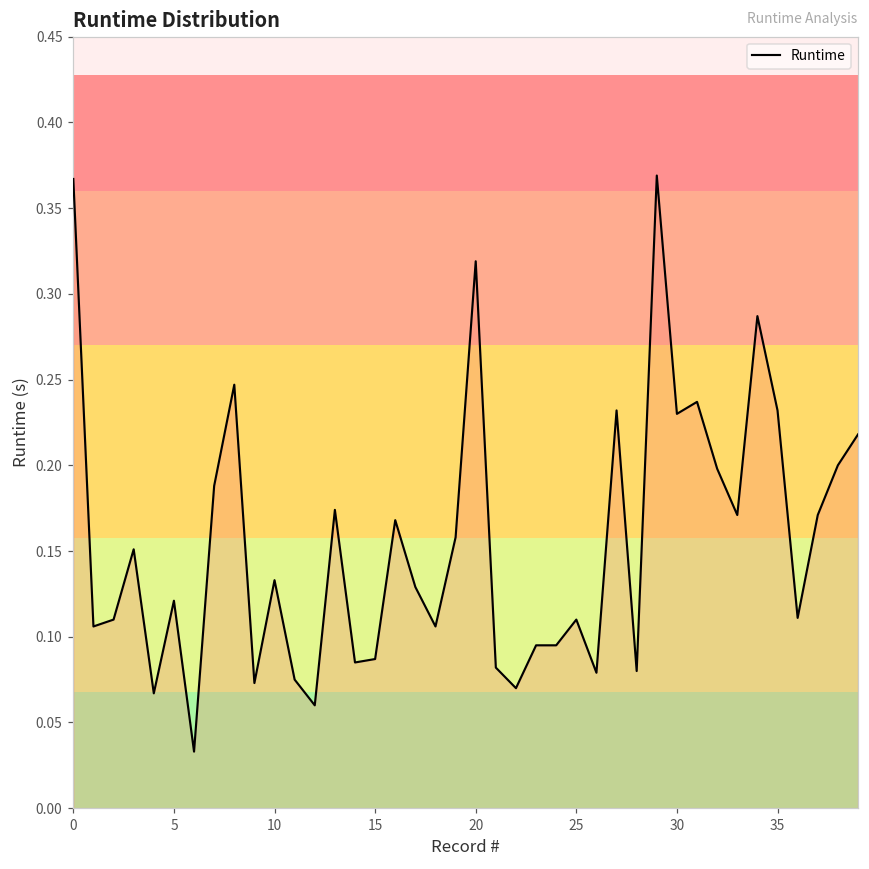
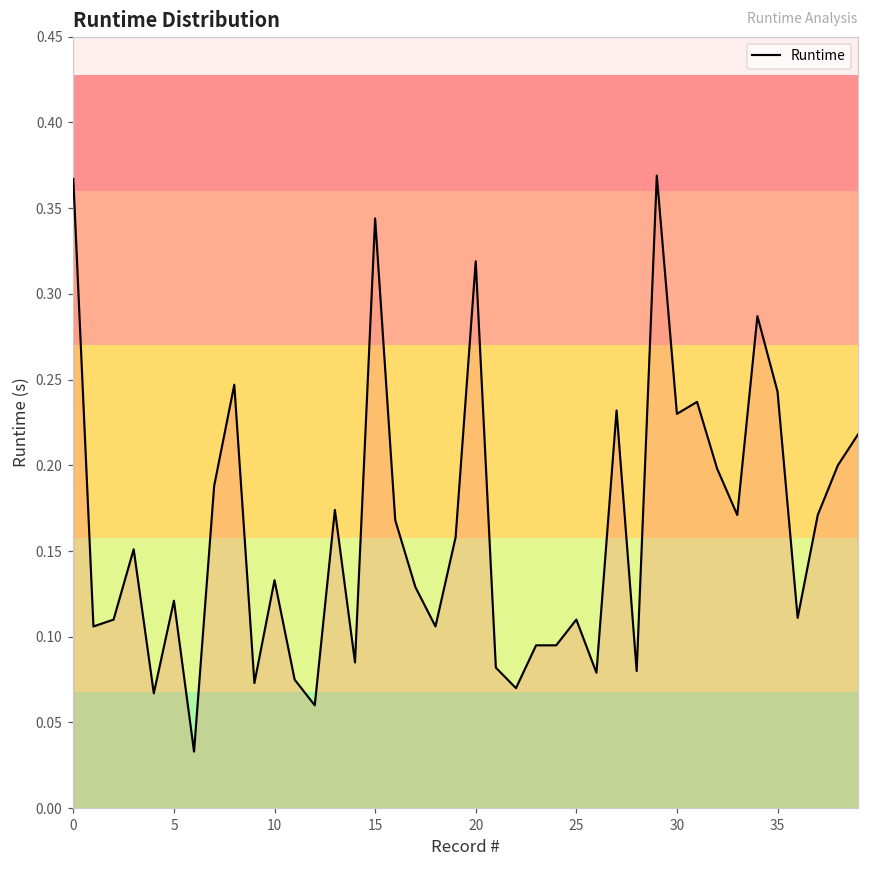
15: 0.087 -> 0.344
35: 0.232 -> 0.243
